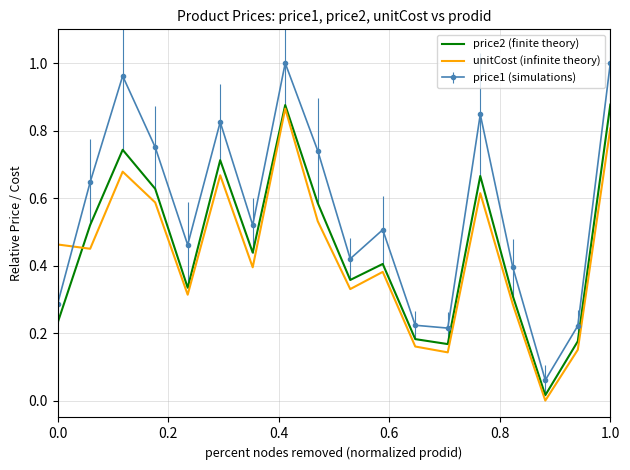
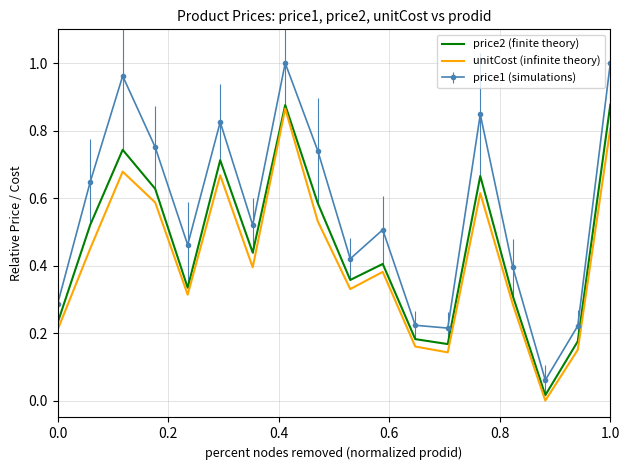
unitCost (infinite theory), 0.0: 0.46 -> 0.21
